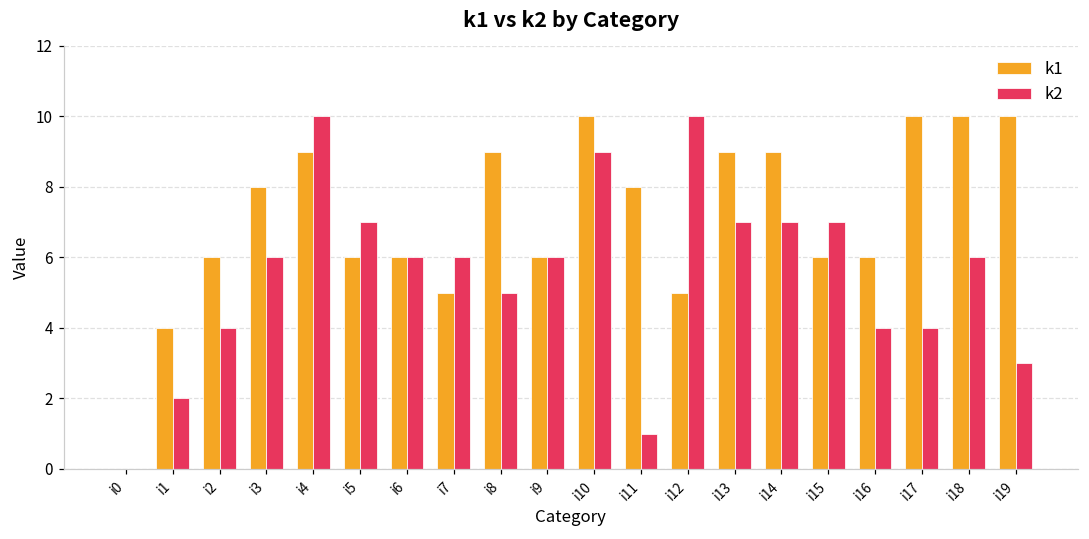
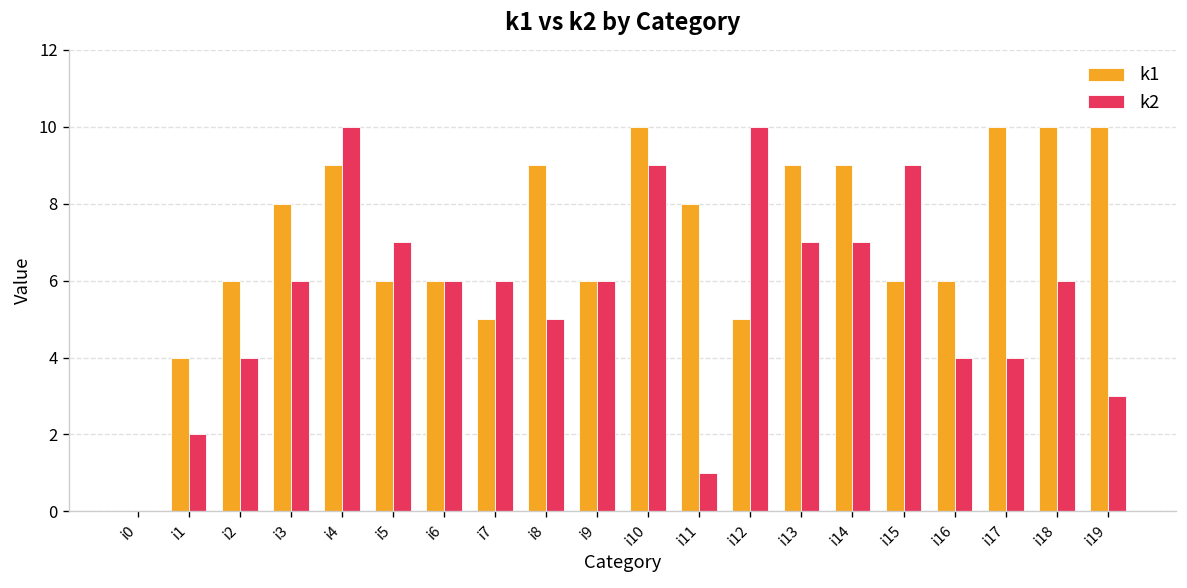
k2, i15: 7 -> 9
